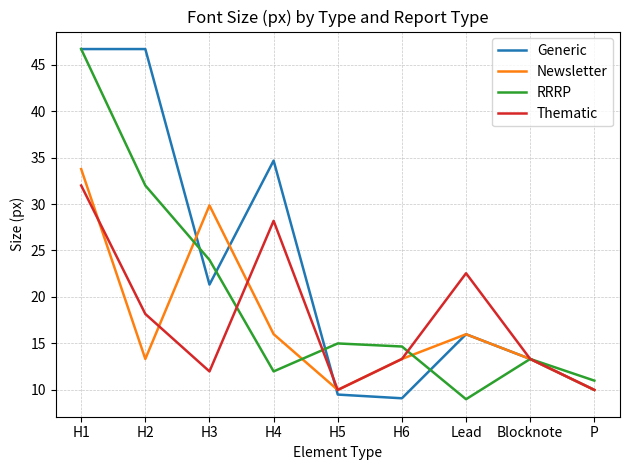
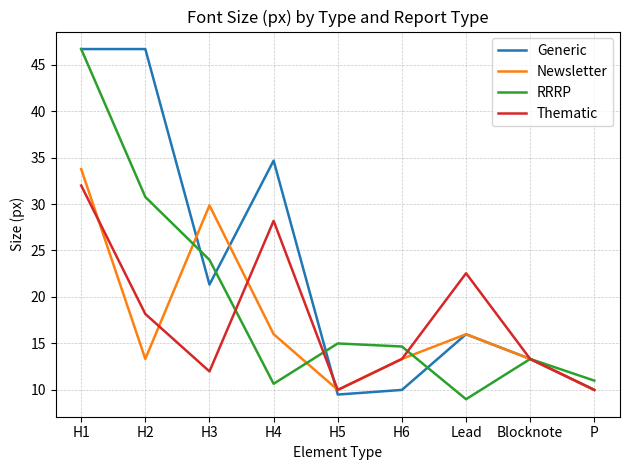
RRRP, H2: 32 -> 31
RRRP, H4: 12 -> 11
Generic, H6: 9 -> 10
